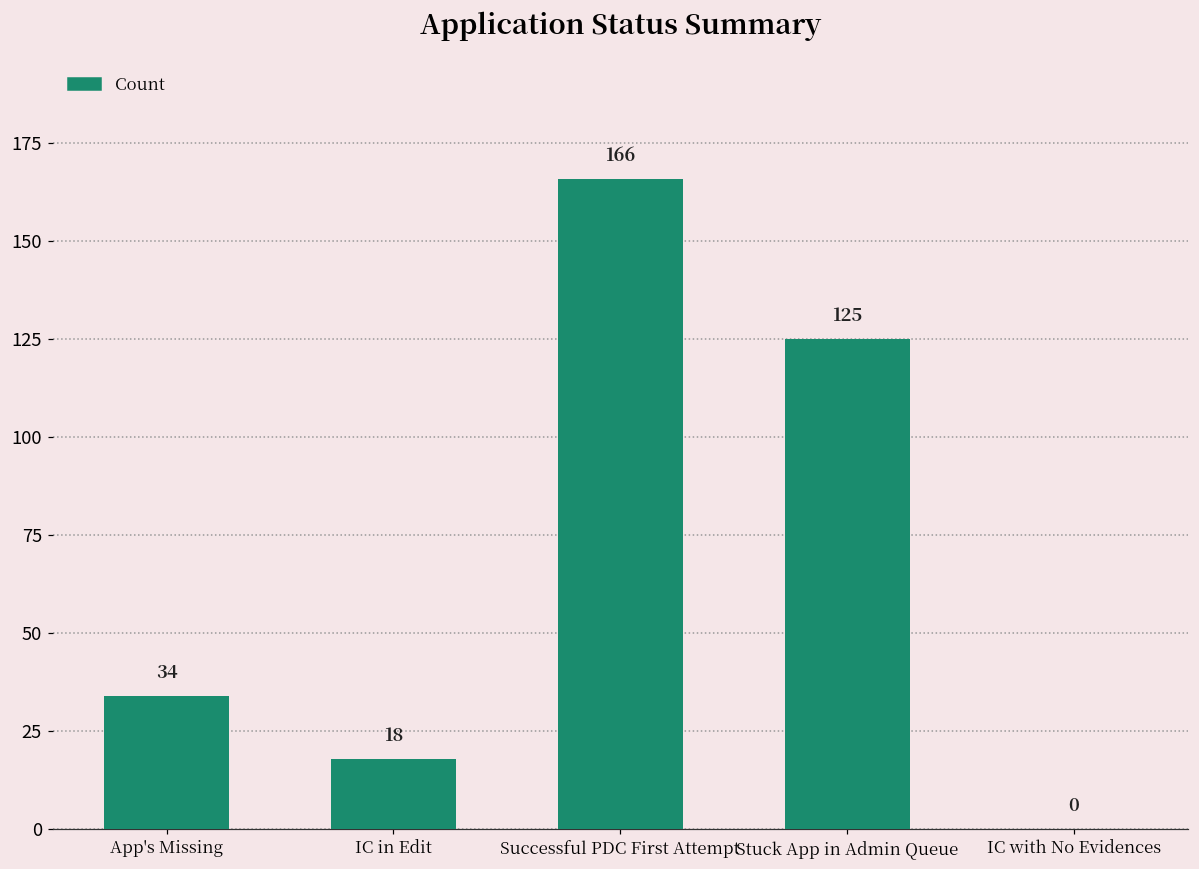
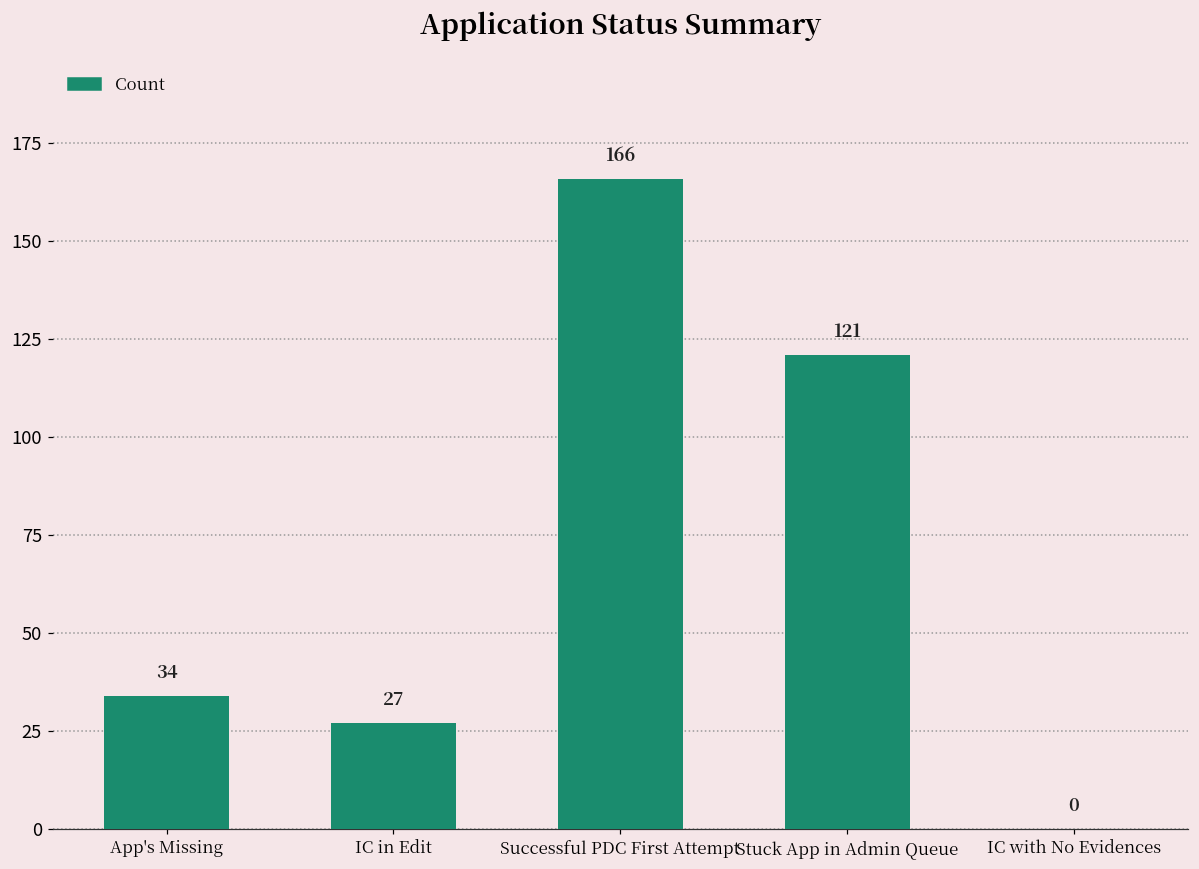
IC in Edit: 18 -> 27
Stuck App in Admin Queue: 125 -> 121
